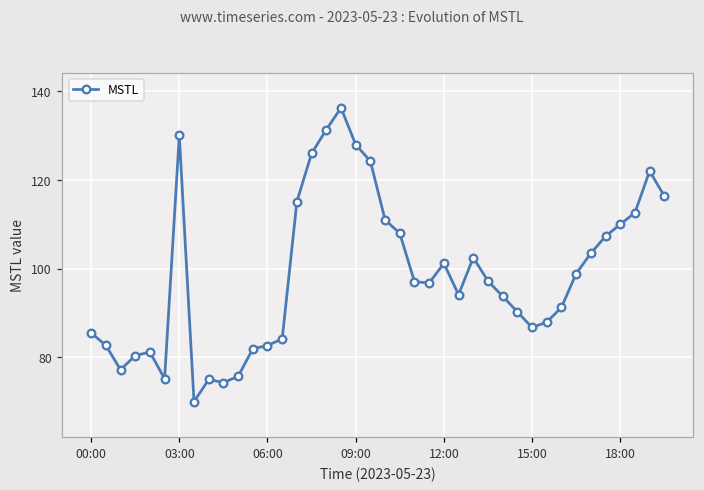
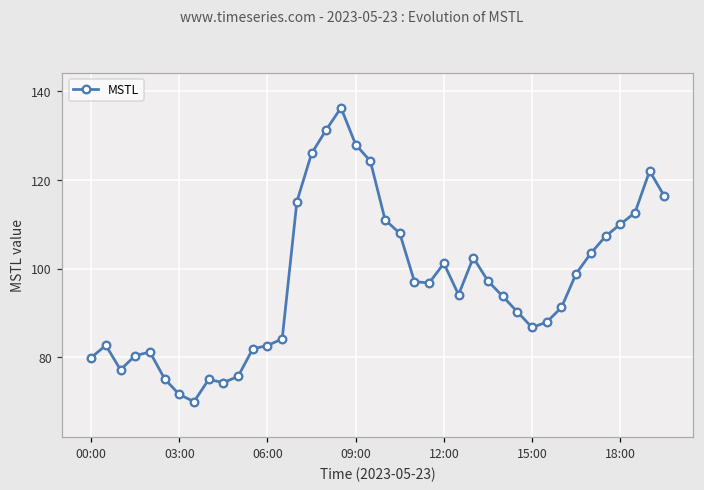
00:00: 85 -> 80
03:00: 130 -> 72
